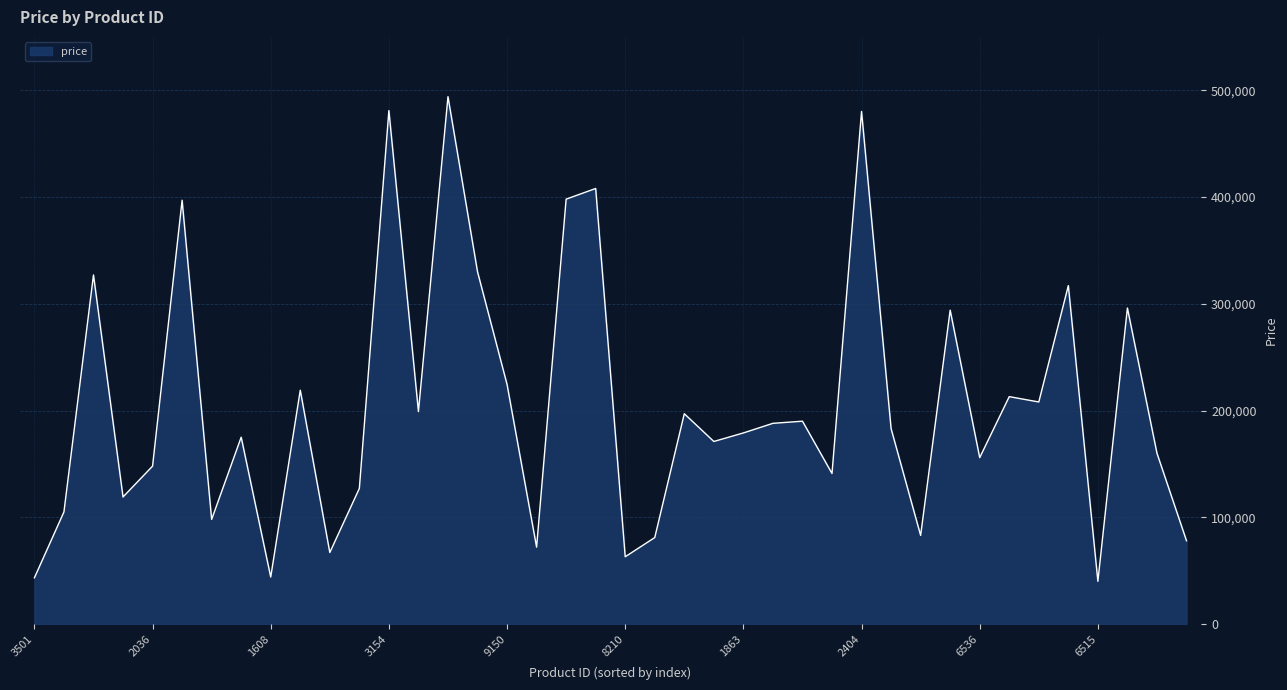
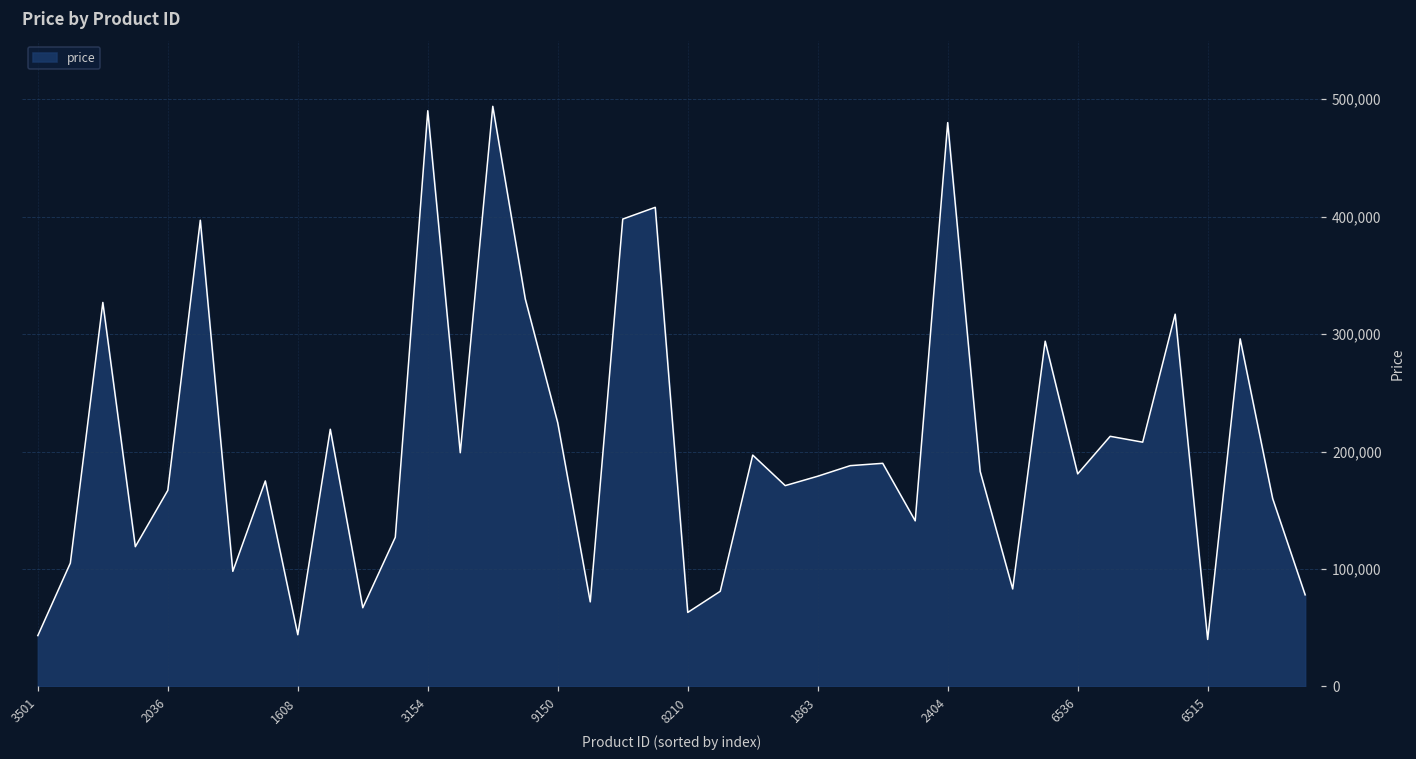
2036: 148,000 -> 167,000
3154: 481,000 -> 490,000
6536: 156,000 -> 181,000
